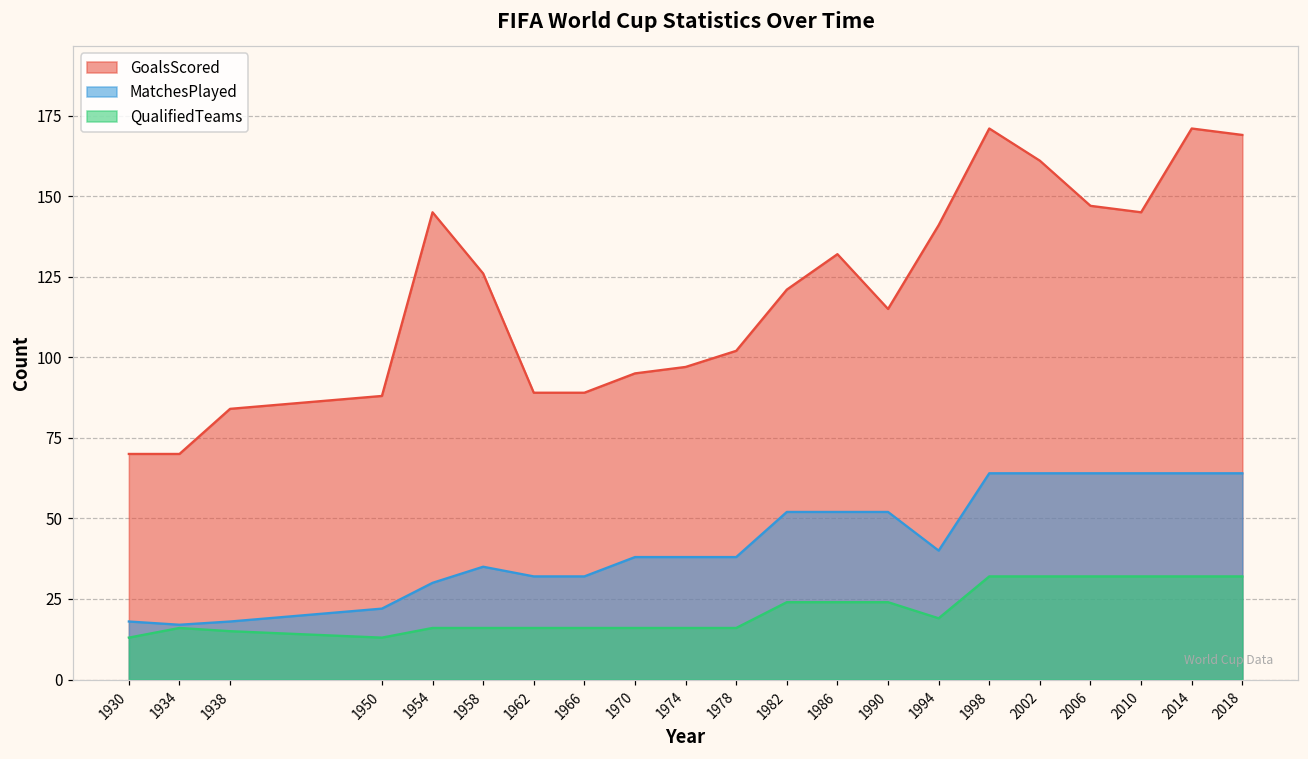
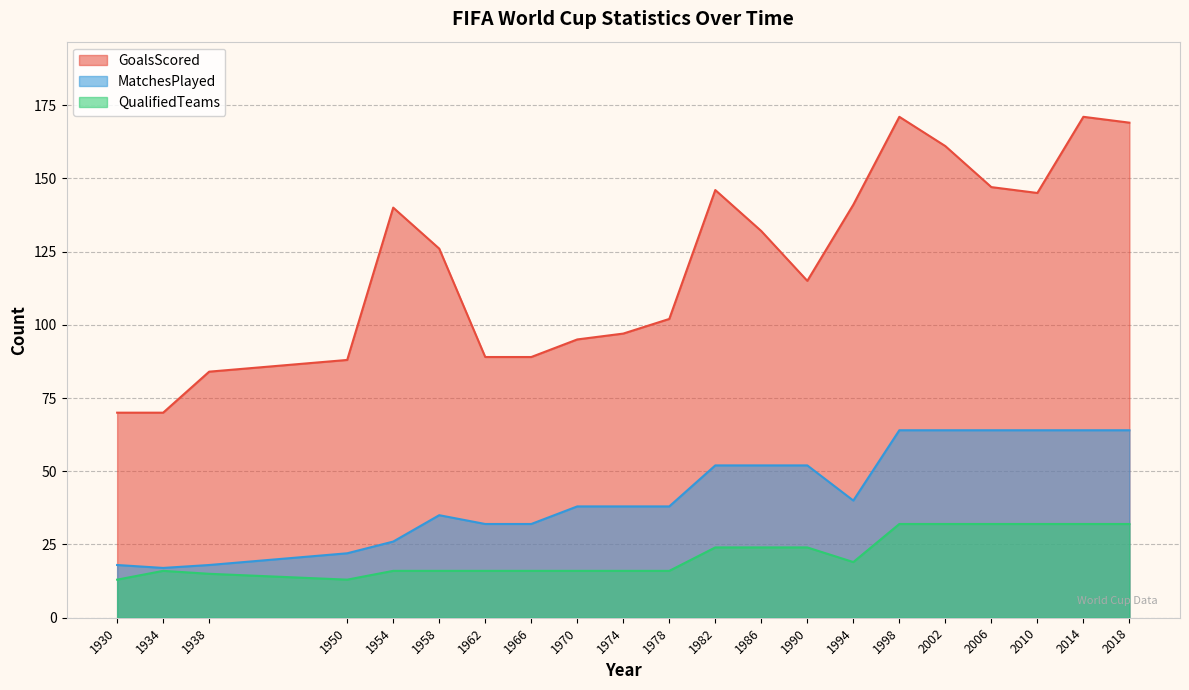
GoalsScored, 1954: 145 -> 140
MatchesPlayed, 1954: 30 -> 26
GoalsScored, 1982: 121 -> 146
